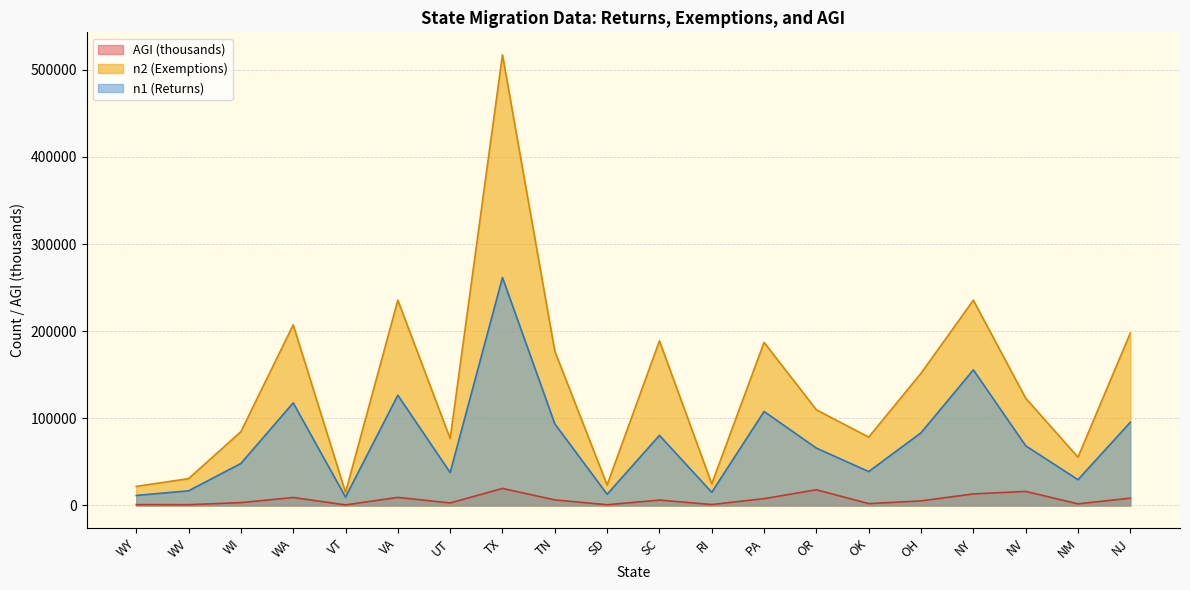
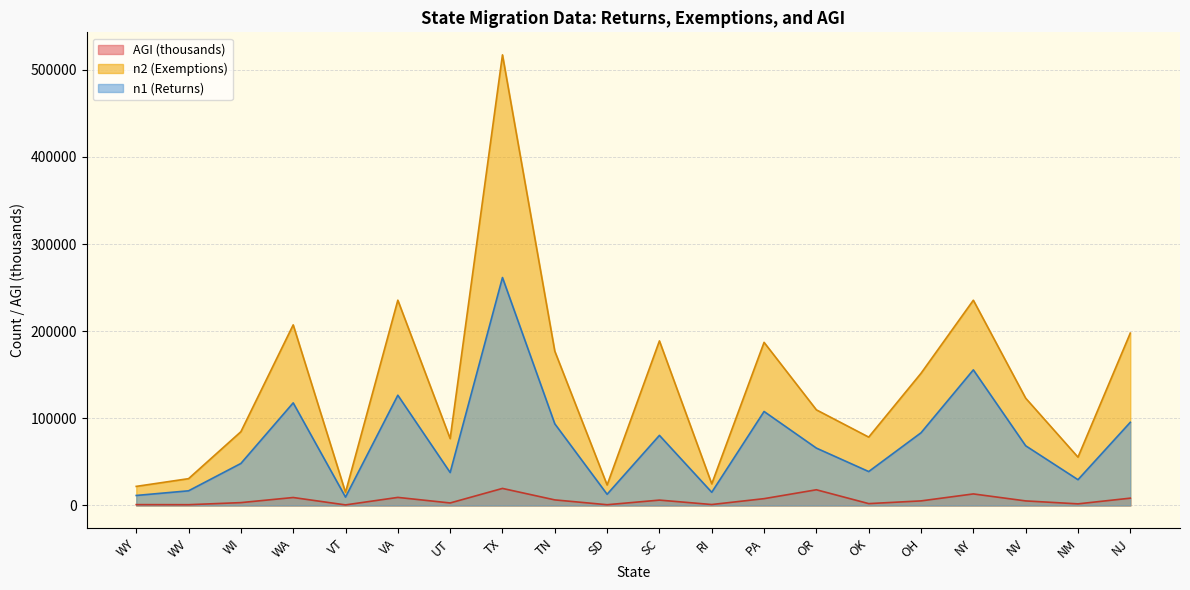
AGI (thousands), NV: 20000 -> 10000
